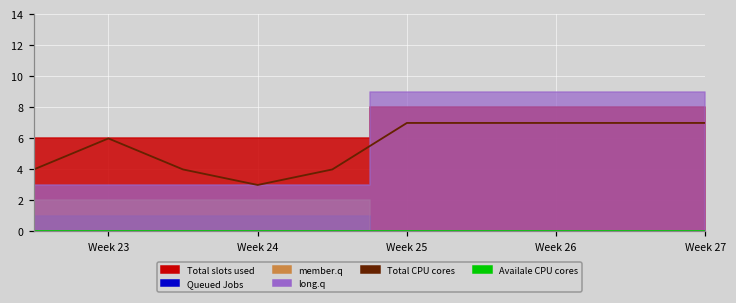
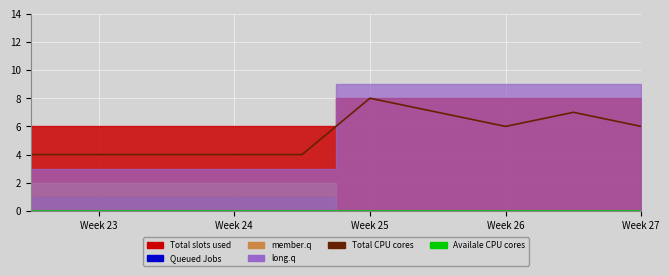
Total CPU cores, Week 23: 6 -> 4
Total CPU cores, Week 24: 3 -> 4
Total CPU cores, Week 25: 7 -> 8
Total CPU cores, Week 26: 7 -> 6
Total CPU cores, Week 27: 7 -> 6
